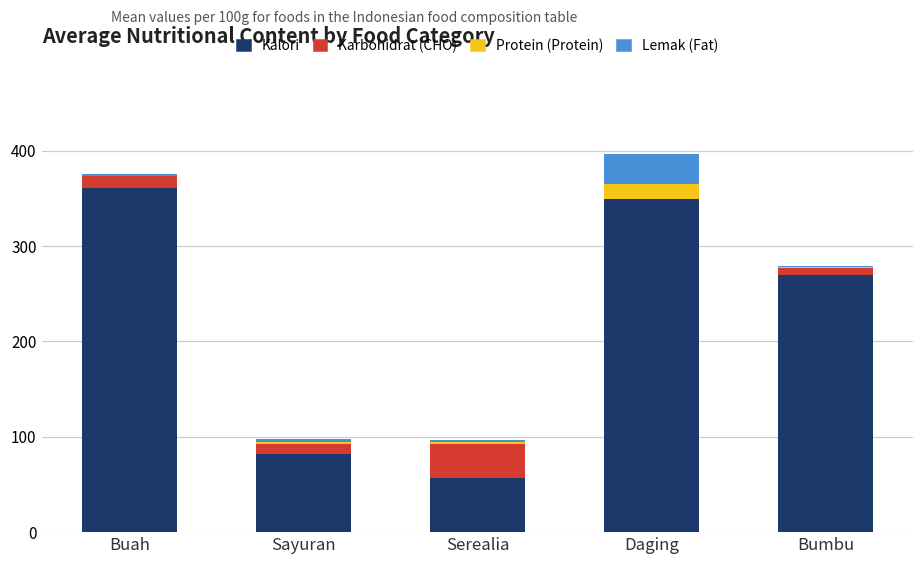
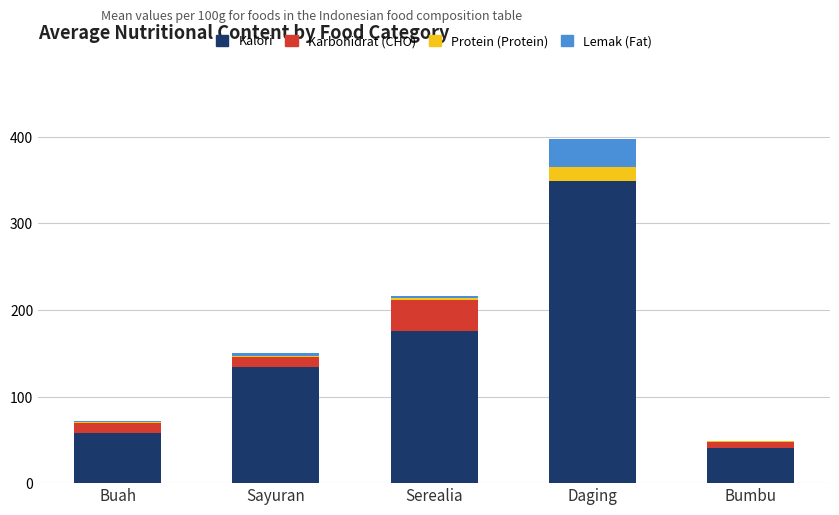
Kalori, Buah: 360 -> 60
Kalori, Sayuran: 80 -> 130
Kalori, Serealia: 60 -> 180
Kalori, Bumbu: 270 -> 40
